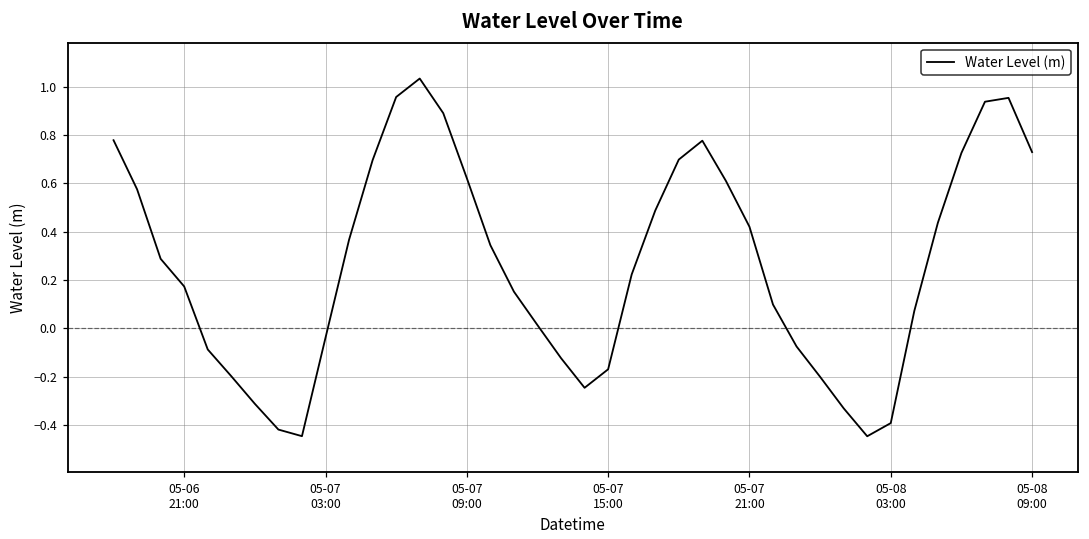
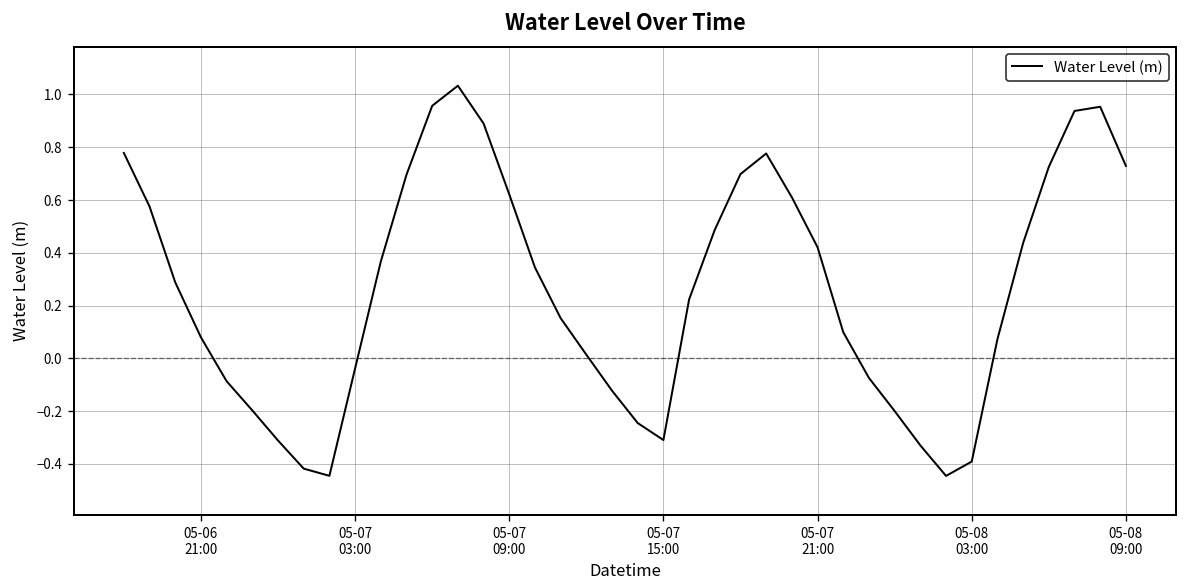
05-06 21:00: 0.17 -> 0.08
05-07 15:00: -0.17 -> -0.31
